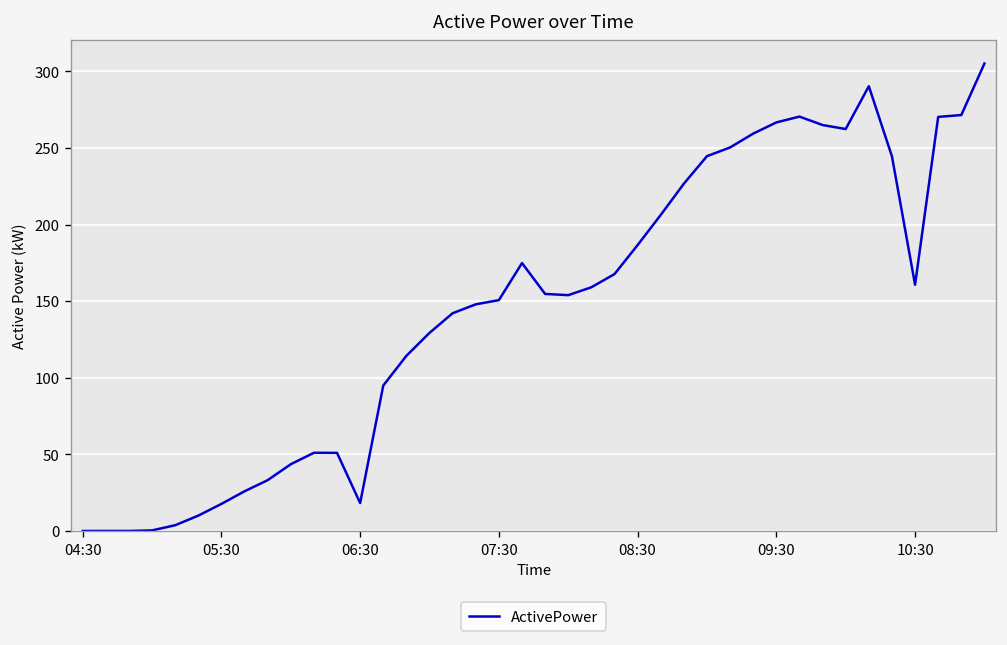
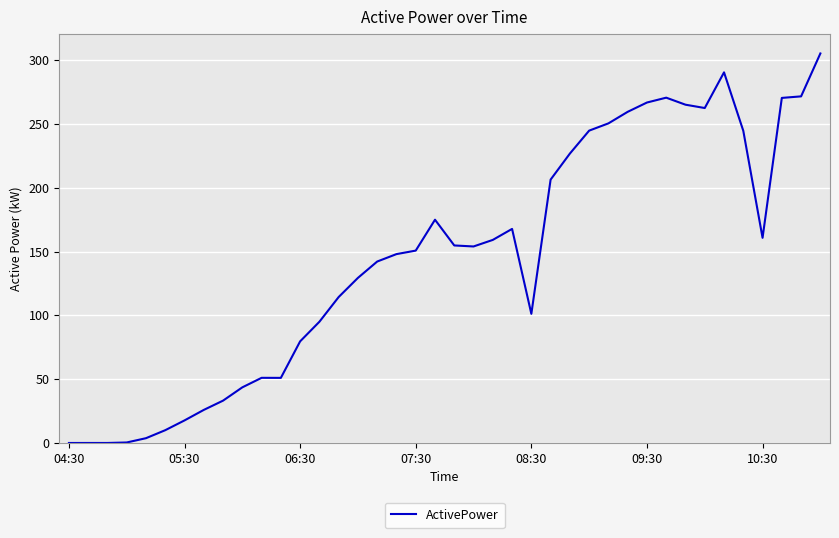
06:30: 18 -> 80
08:30: 187 -> 101
